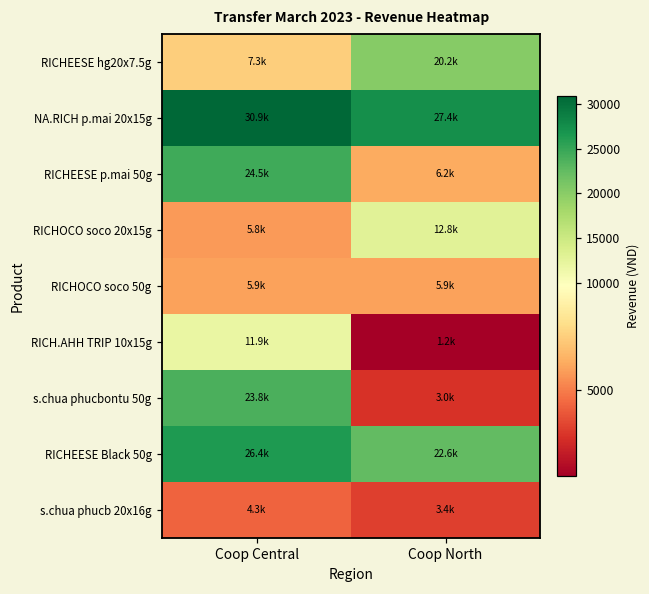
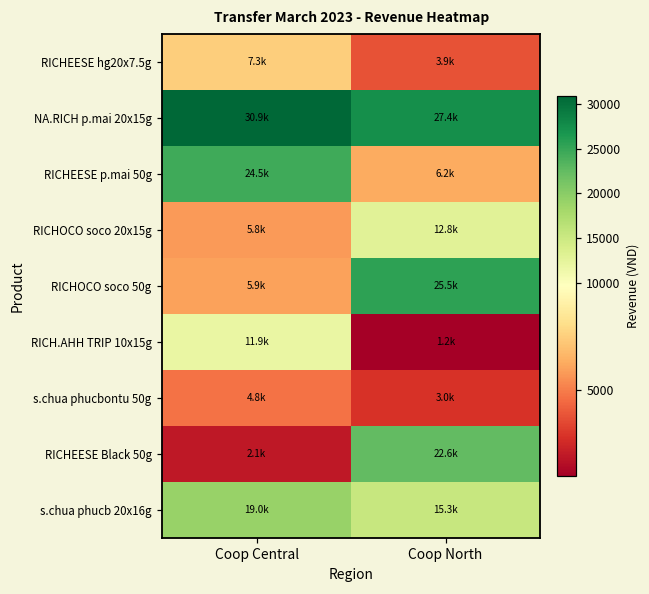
RICHEESE hg20x7.5g, Coop North: 20.2k -> 3.9k
RICHOCO soco 50g, Coop North: 5.9k -> 25.5k
s.chua phucbontu 50g, Coop Central: 23.8k -> 4.8k
RICHEESE Black 50g, Coop Central: 26.4k -> 2.1k
s.chua phucb 20x16g, Coop Central: 4.3k -> 19.0k
s.chua phucb 20x16g, Coop North: 3.4k -> 15.3k
